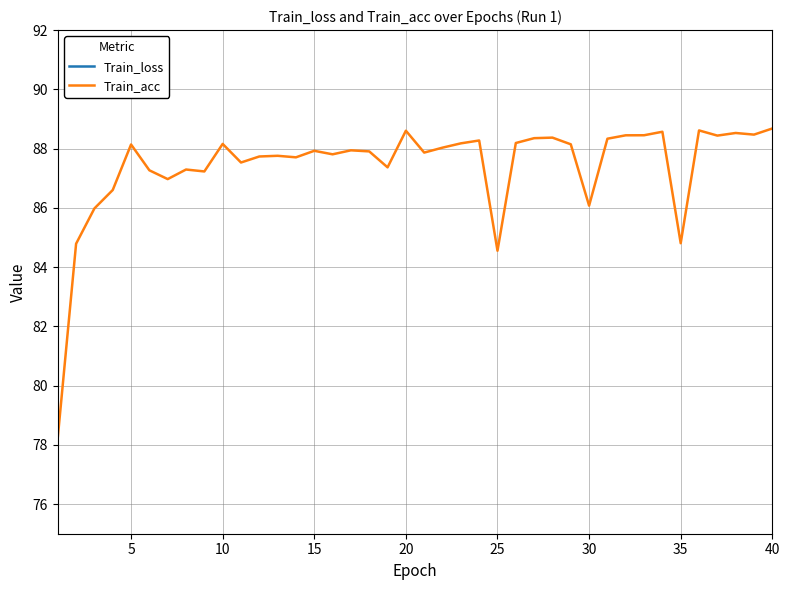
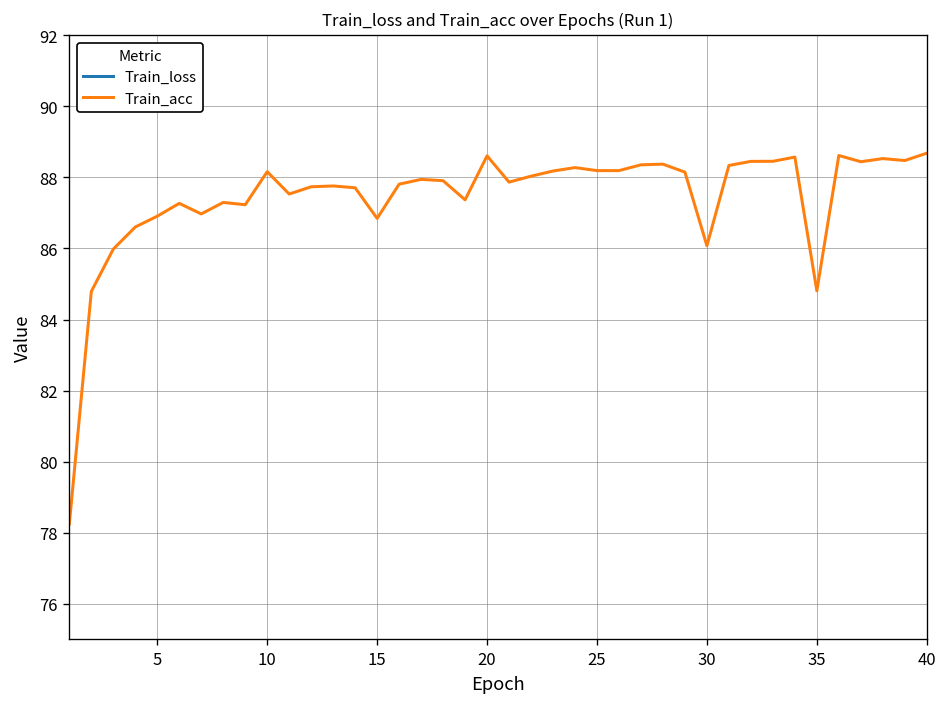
Train_acc, 5: 88.1 -> 86.9
Train_acc, 15: 87.9 -> 86.8
Train_acc, 25: 84.6 -> 88.2
